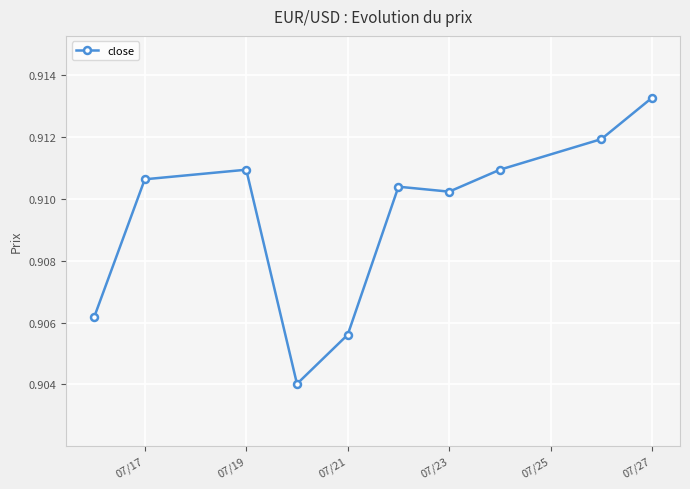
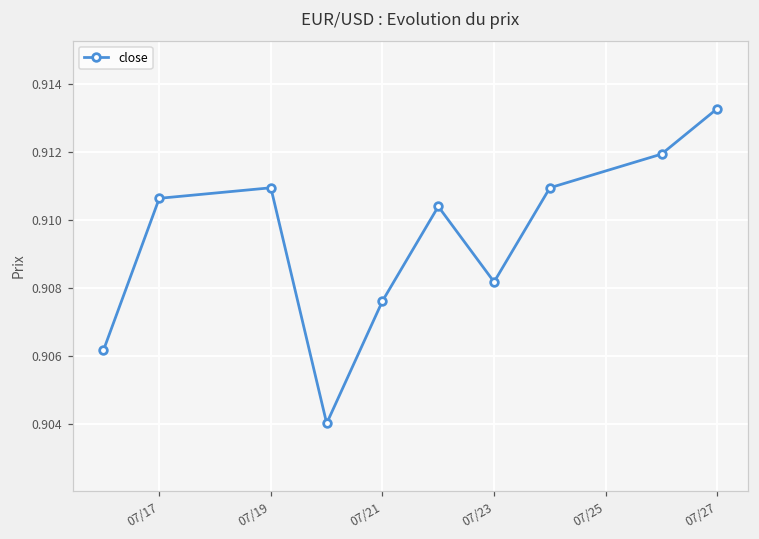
07/21: 0.9056 -> 0.9076
07/23: 0.9102 -> 0.9082
